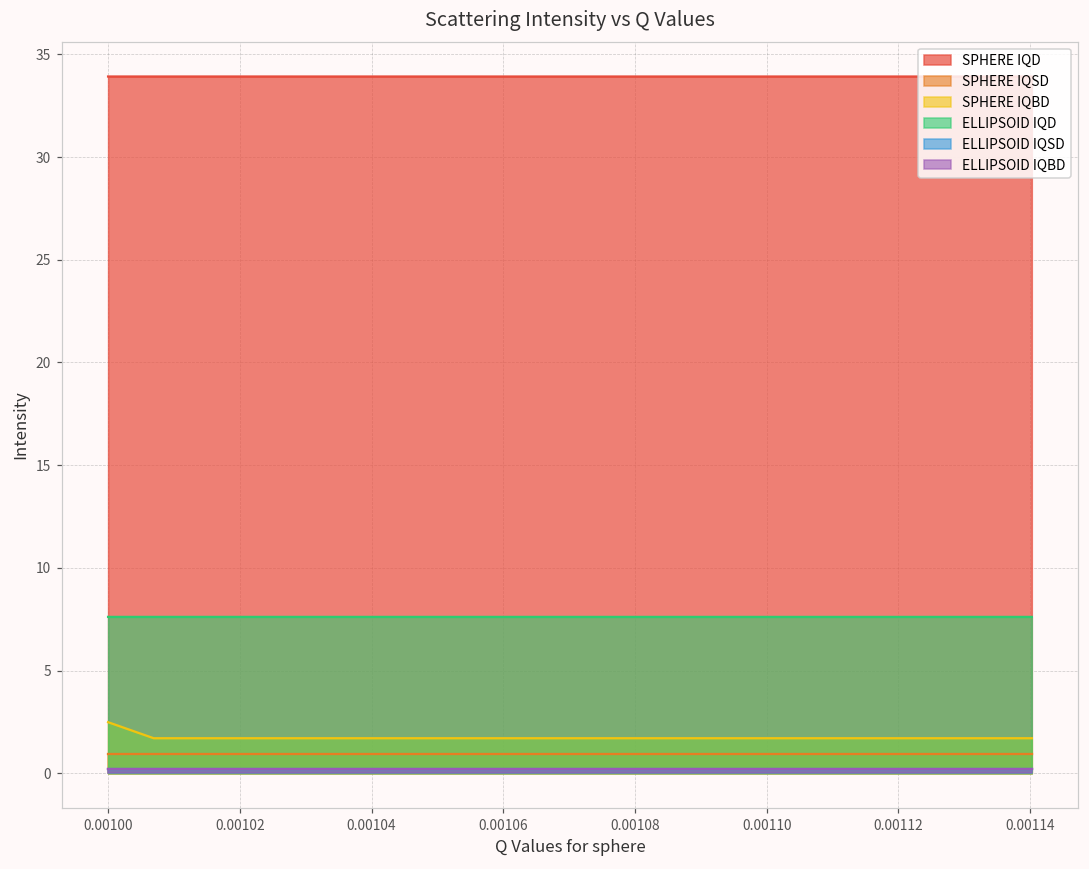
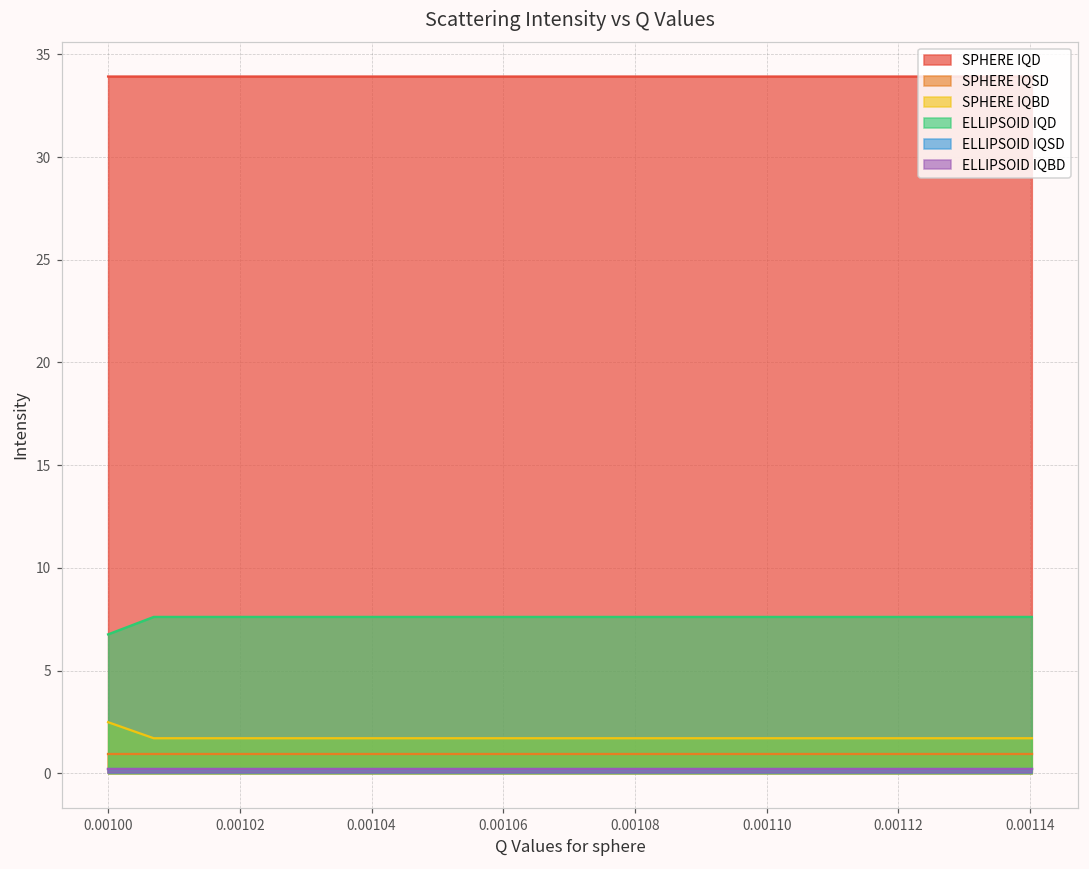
ELLIPSOID IQD, 0.00100: 7.6 -> 6.8
